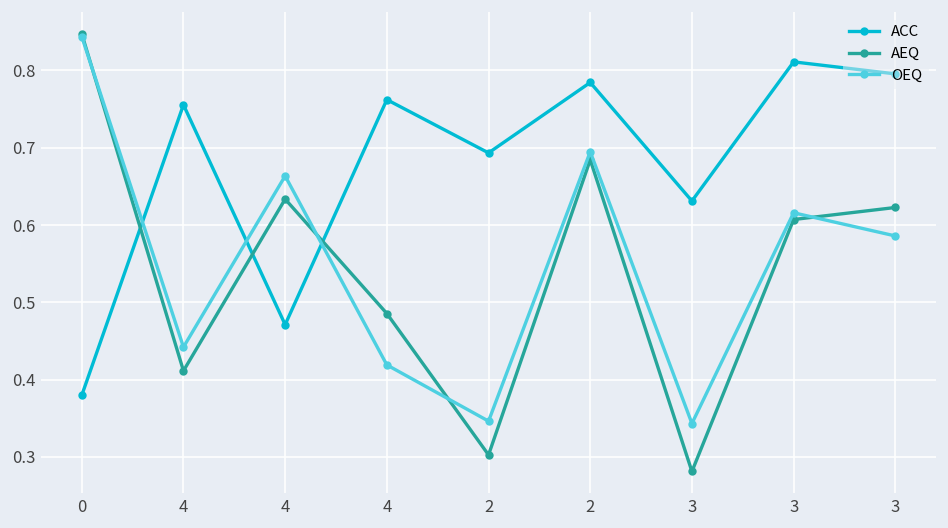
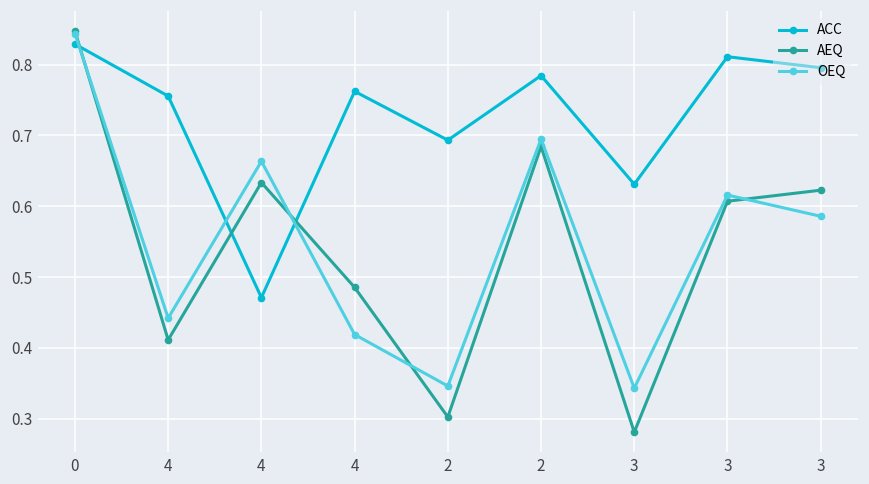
ACC, 0: 0.38 -> 0.83
